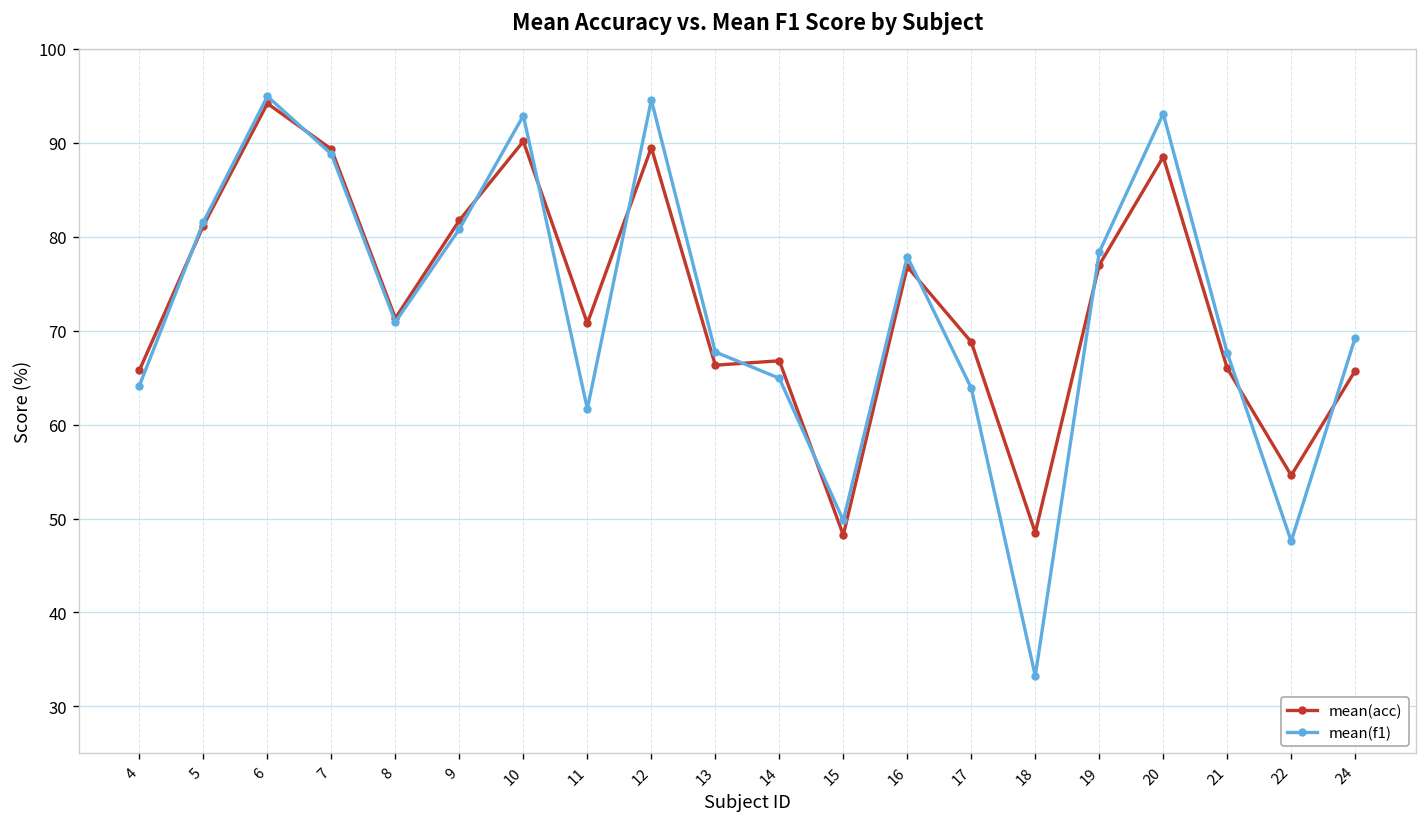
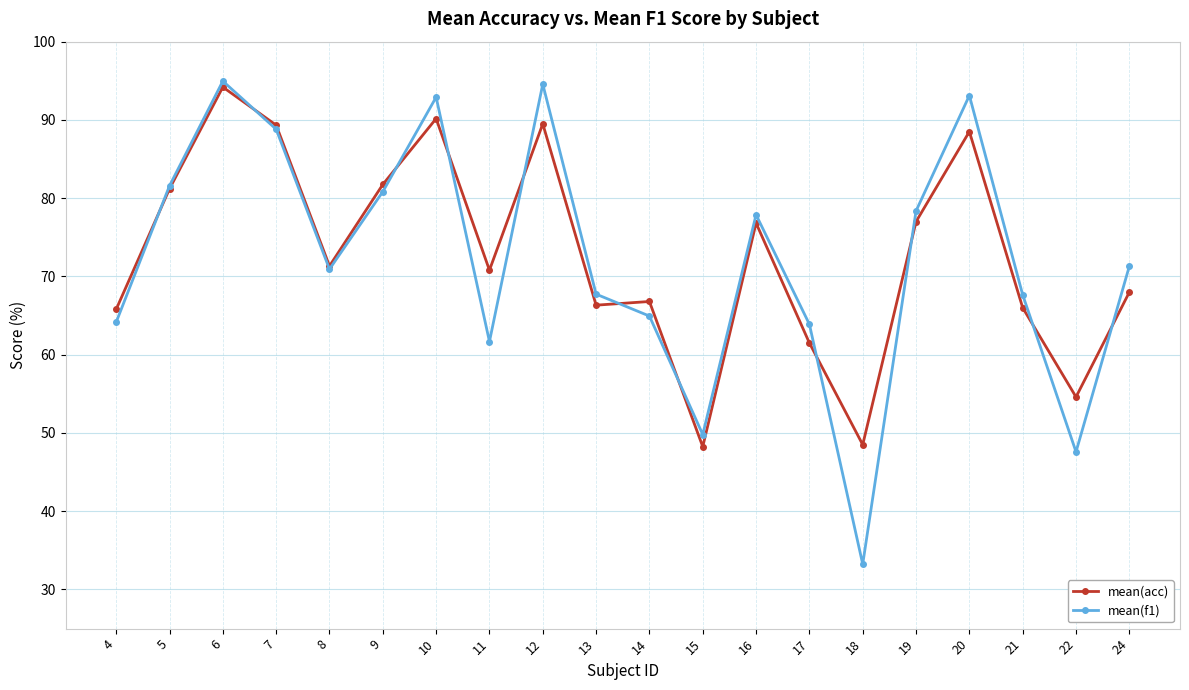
mean(acc), 17: 69 -> 62
mean(acc), 24: 66 -> 68
mean(f1), 24: 69 -> 71
